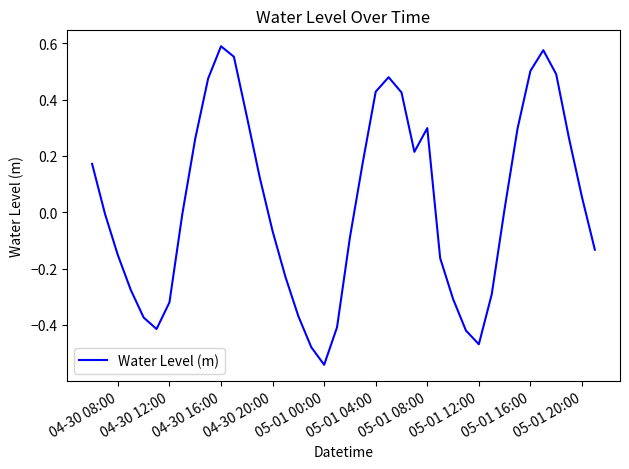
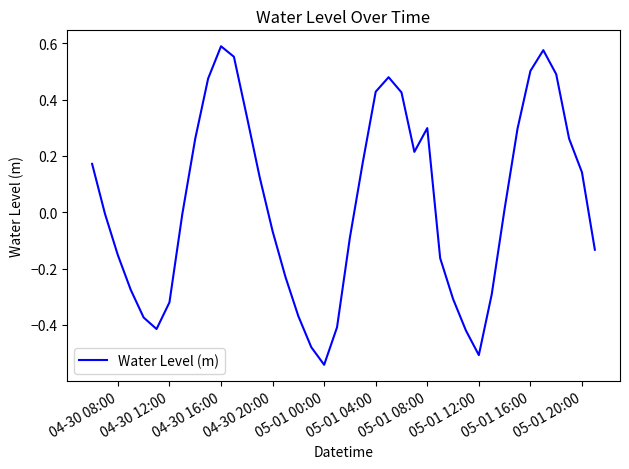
05-01 12:00: -0.47 -> -0.51
05-01 20:00: 0.05 -> 0.14
